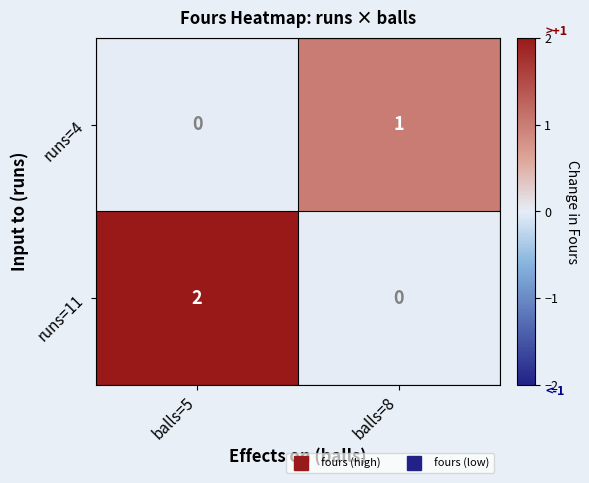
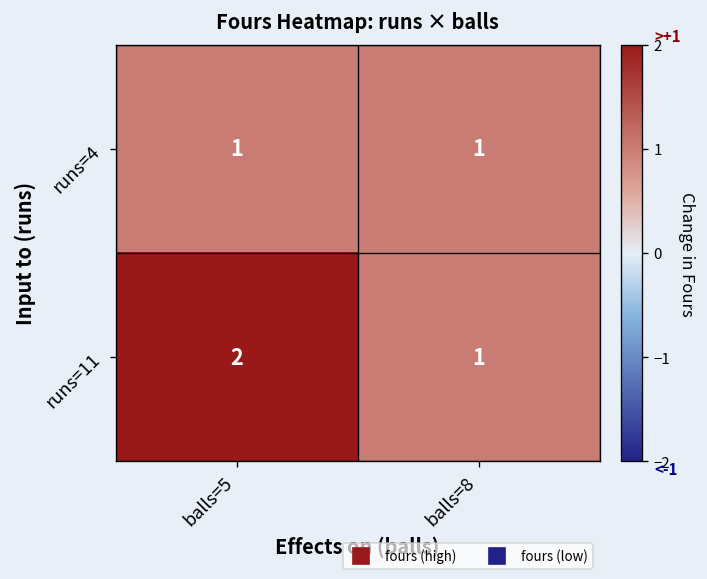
runs=4, balls=5: 0 -> 1
runs=11, balls=8: 0 -> 1
